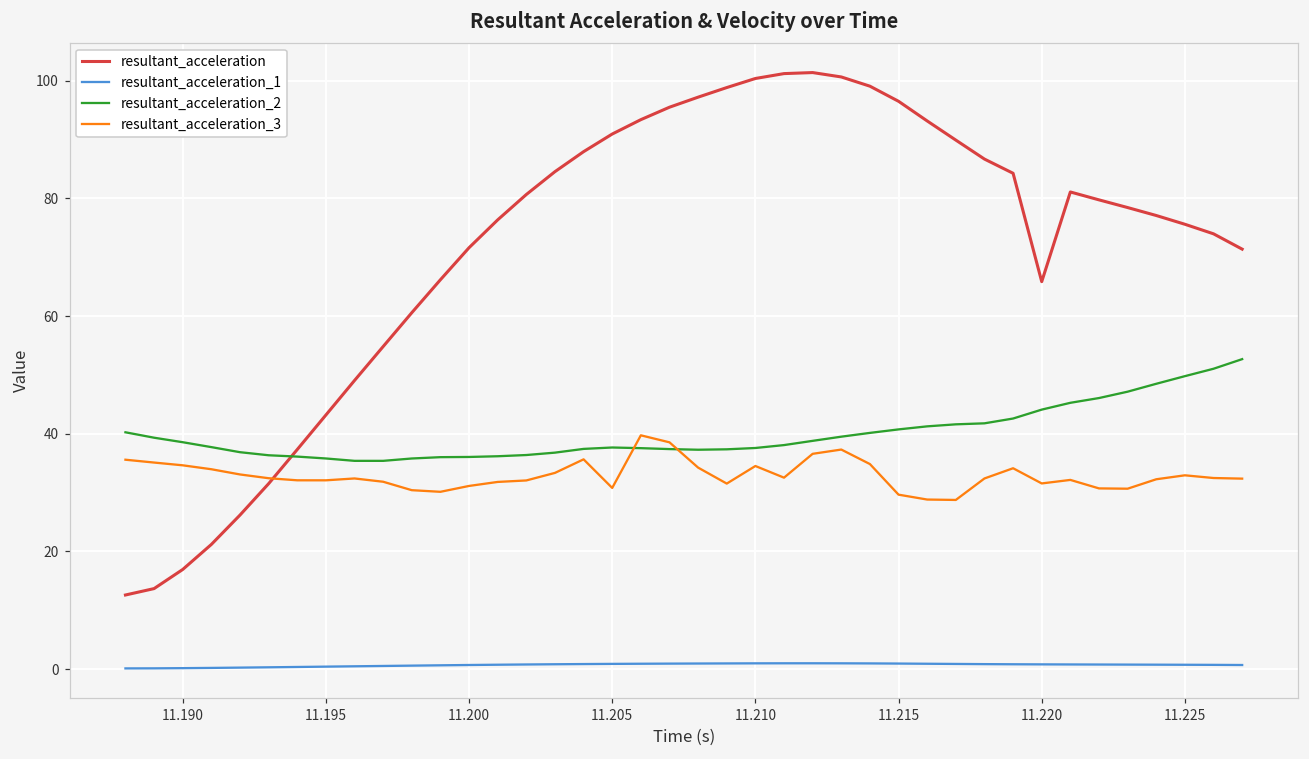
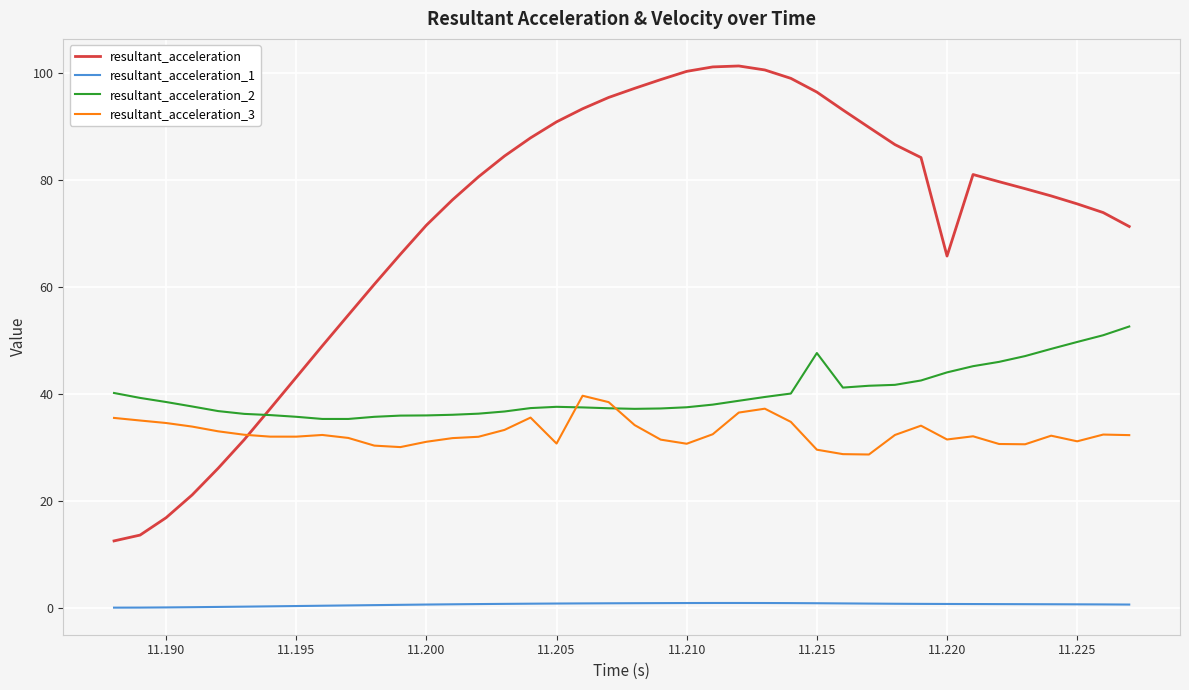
resultant_acceleration_3, 11.210: 35 -> 31
resultant_acceleration_2, 11.215: 41 -> 48
resultant_acceleration_3, 11.225: 33 -> 31
